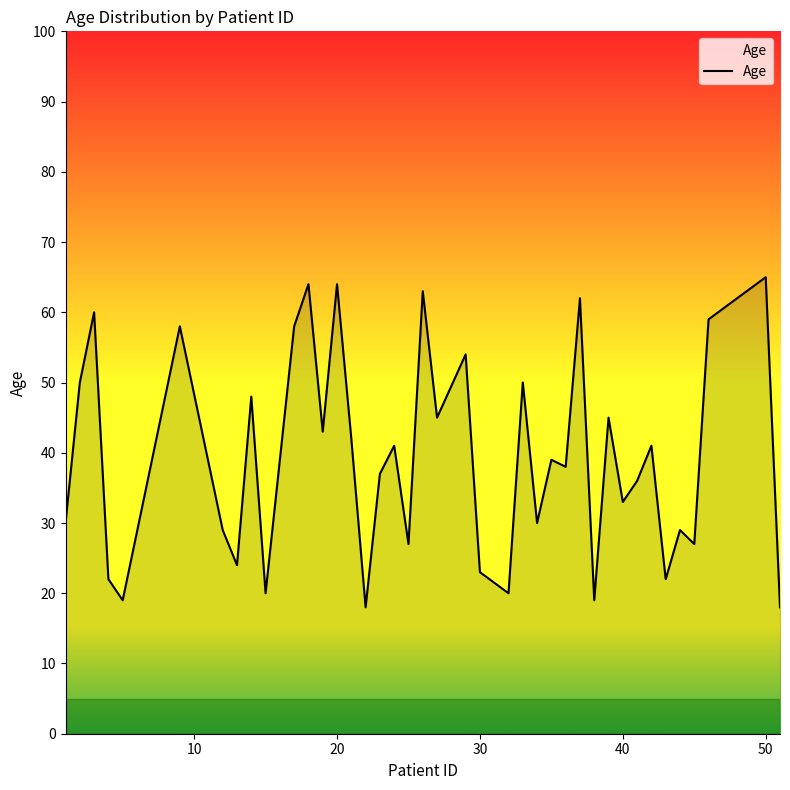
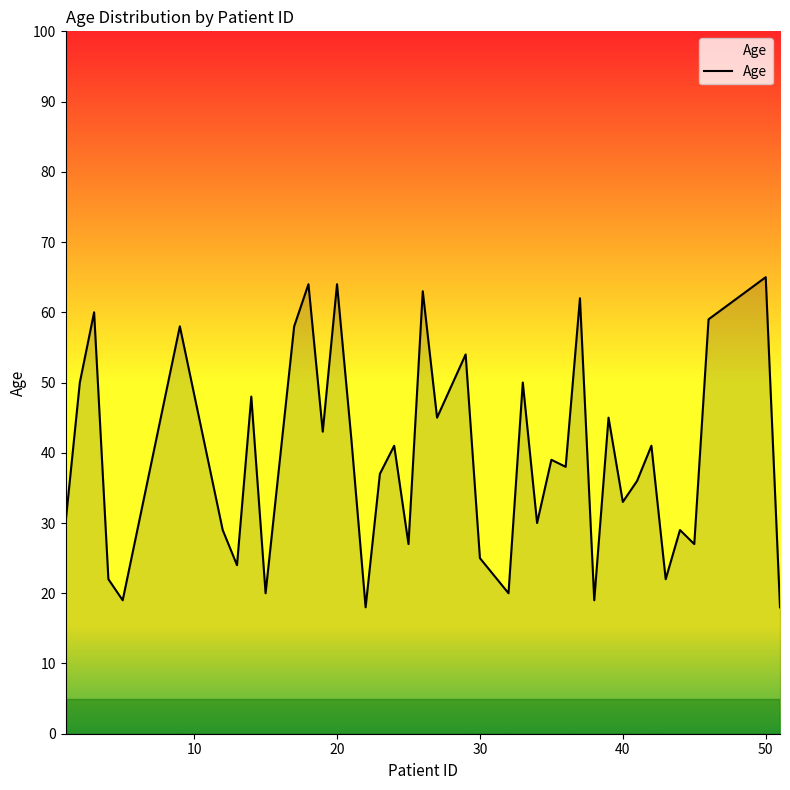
30: 23 -> 25
